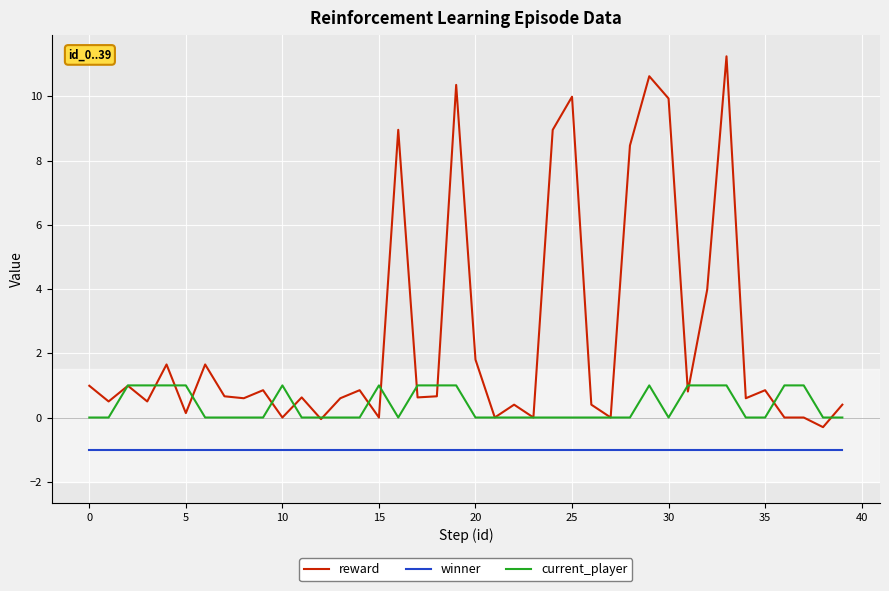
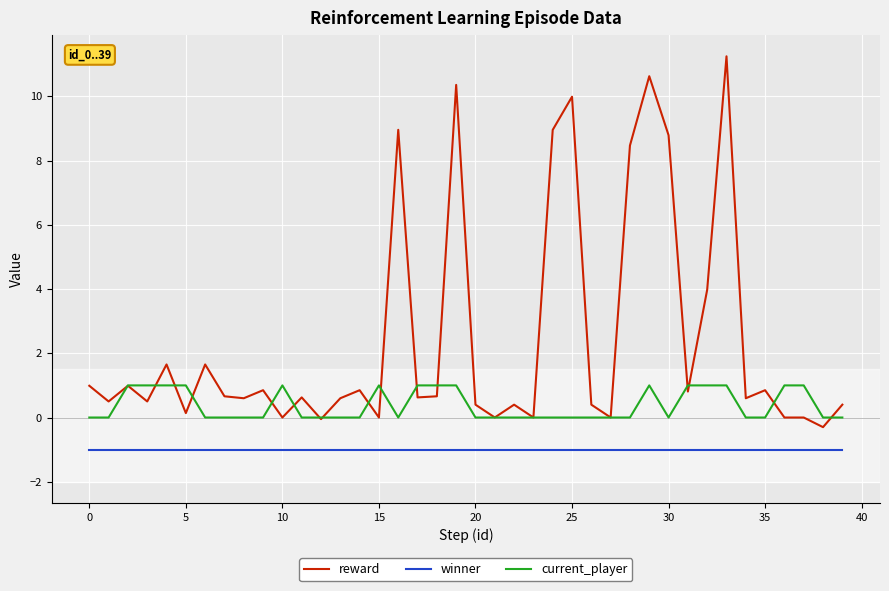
reward, 20: 1.8 -> 0.4
reward, 30: 9.9 -> 8.8
